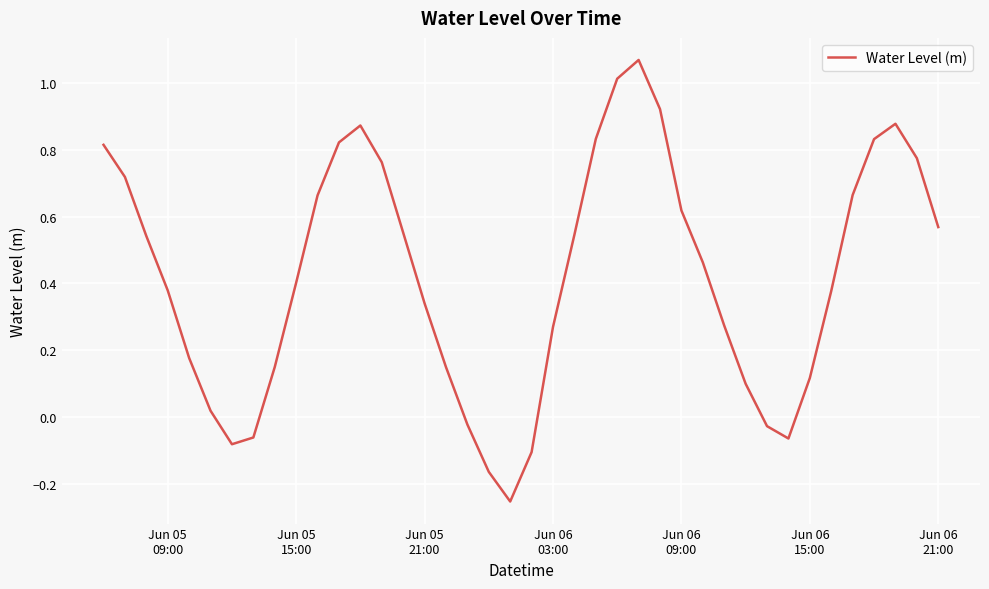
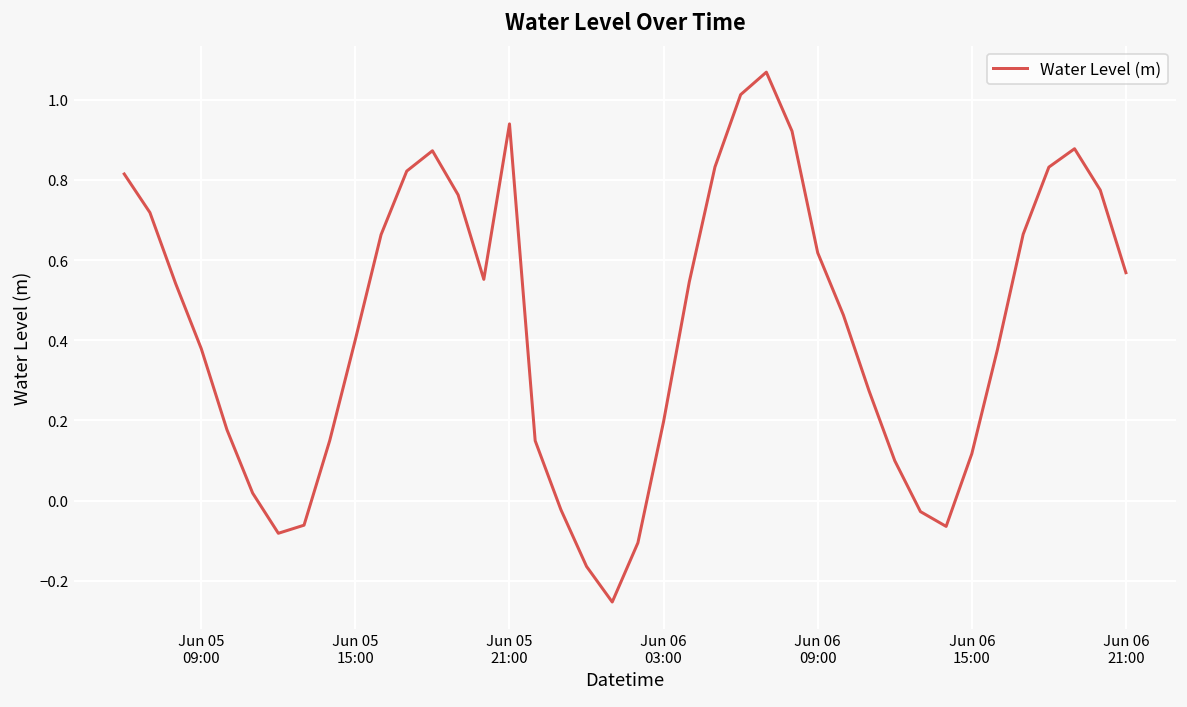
Jun 05 21:00: 0.34 -> 0.94
Jun 06 03:00: 0.27 -> 0.20
